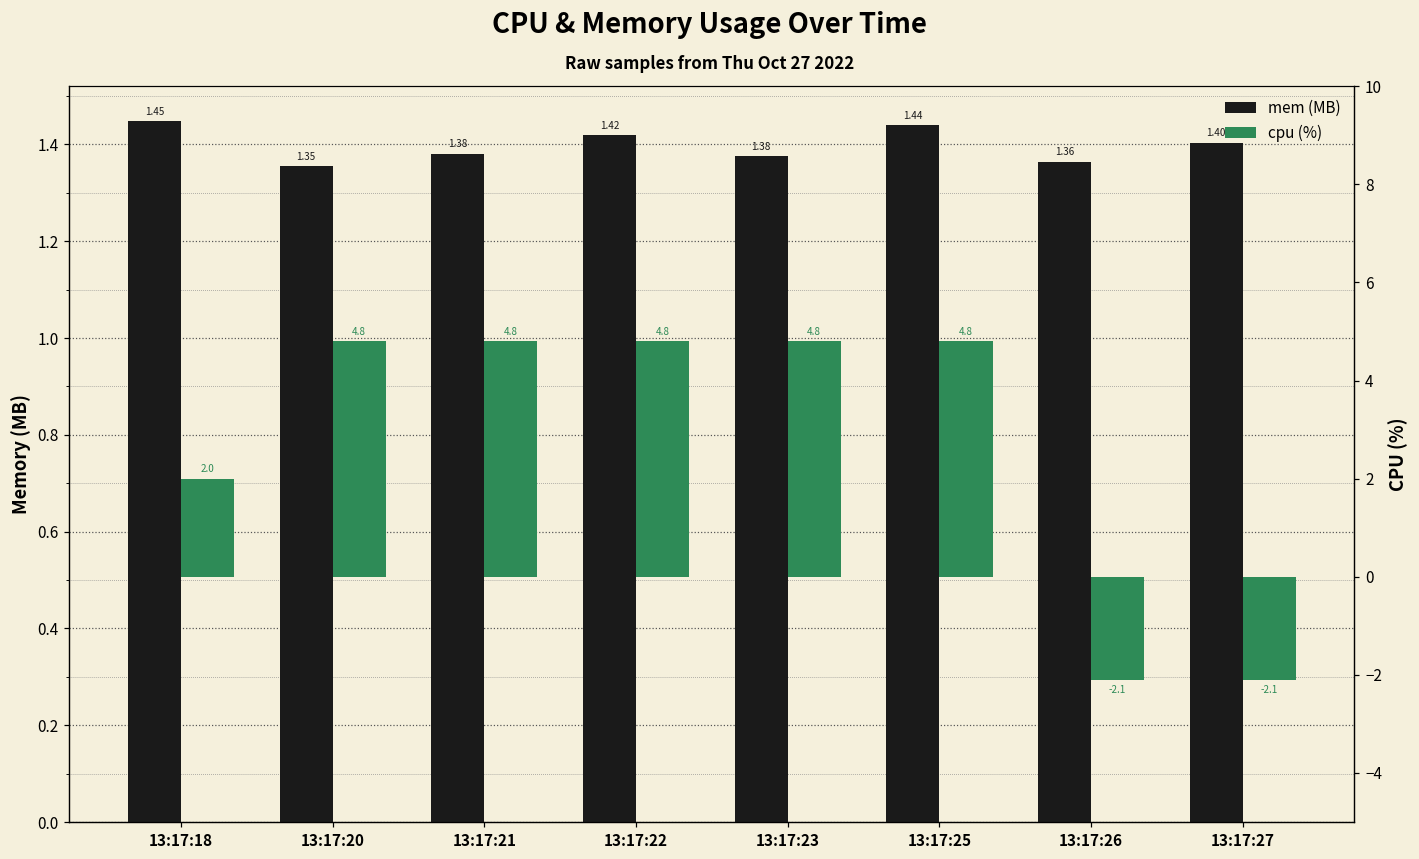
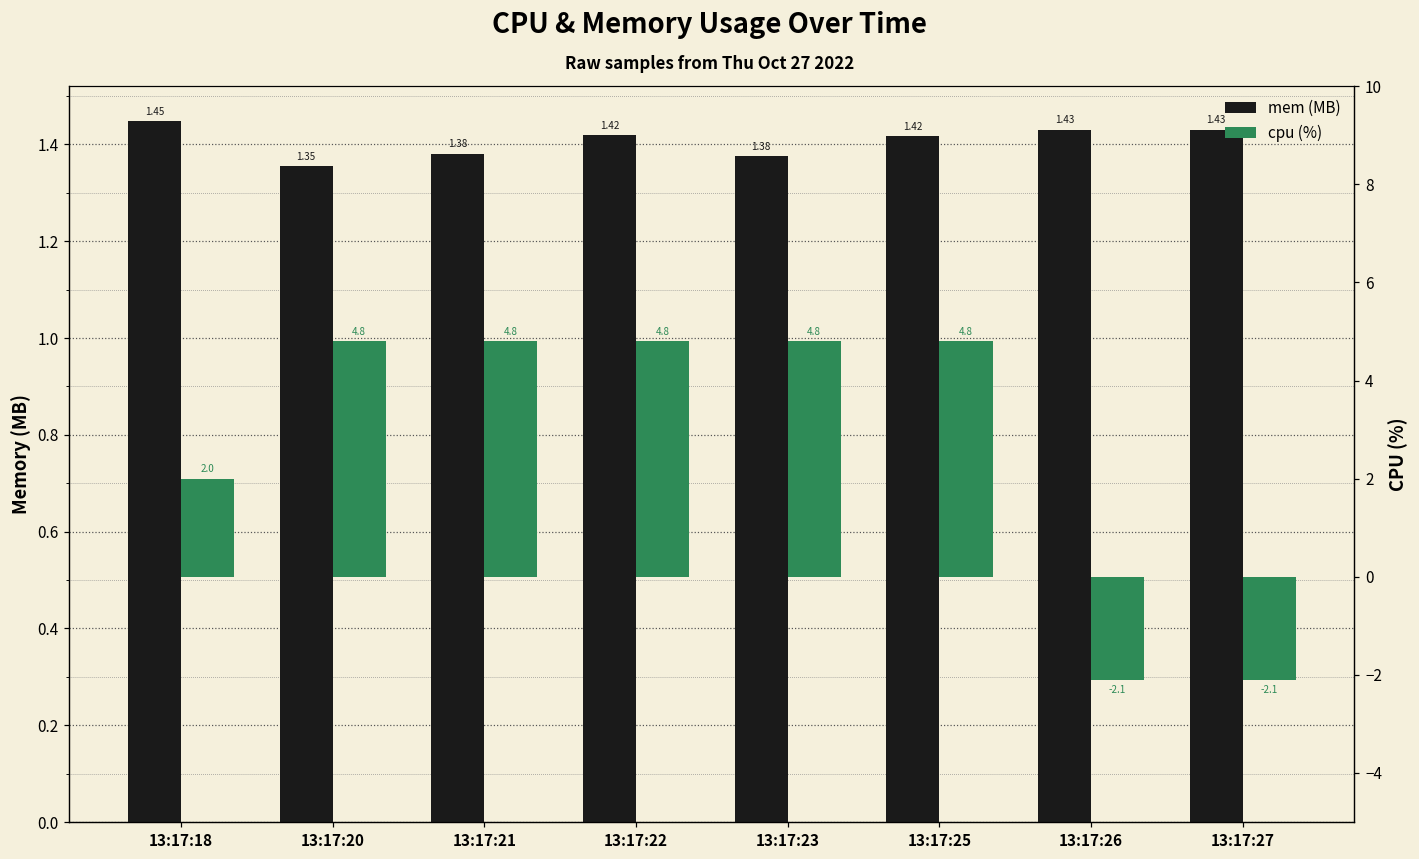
mem (MB), 13:17:25: 1.44 -> 1.42
mem (MB), 13:17:26: 1.36 -> 1.43
mem (MB), 13:17:27: 1.40 -> 1.43
